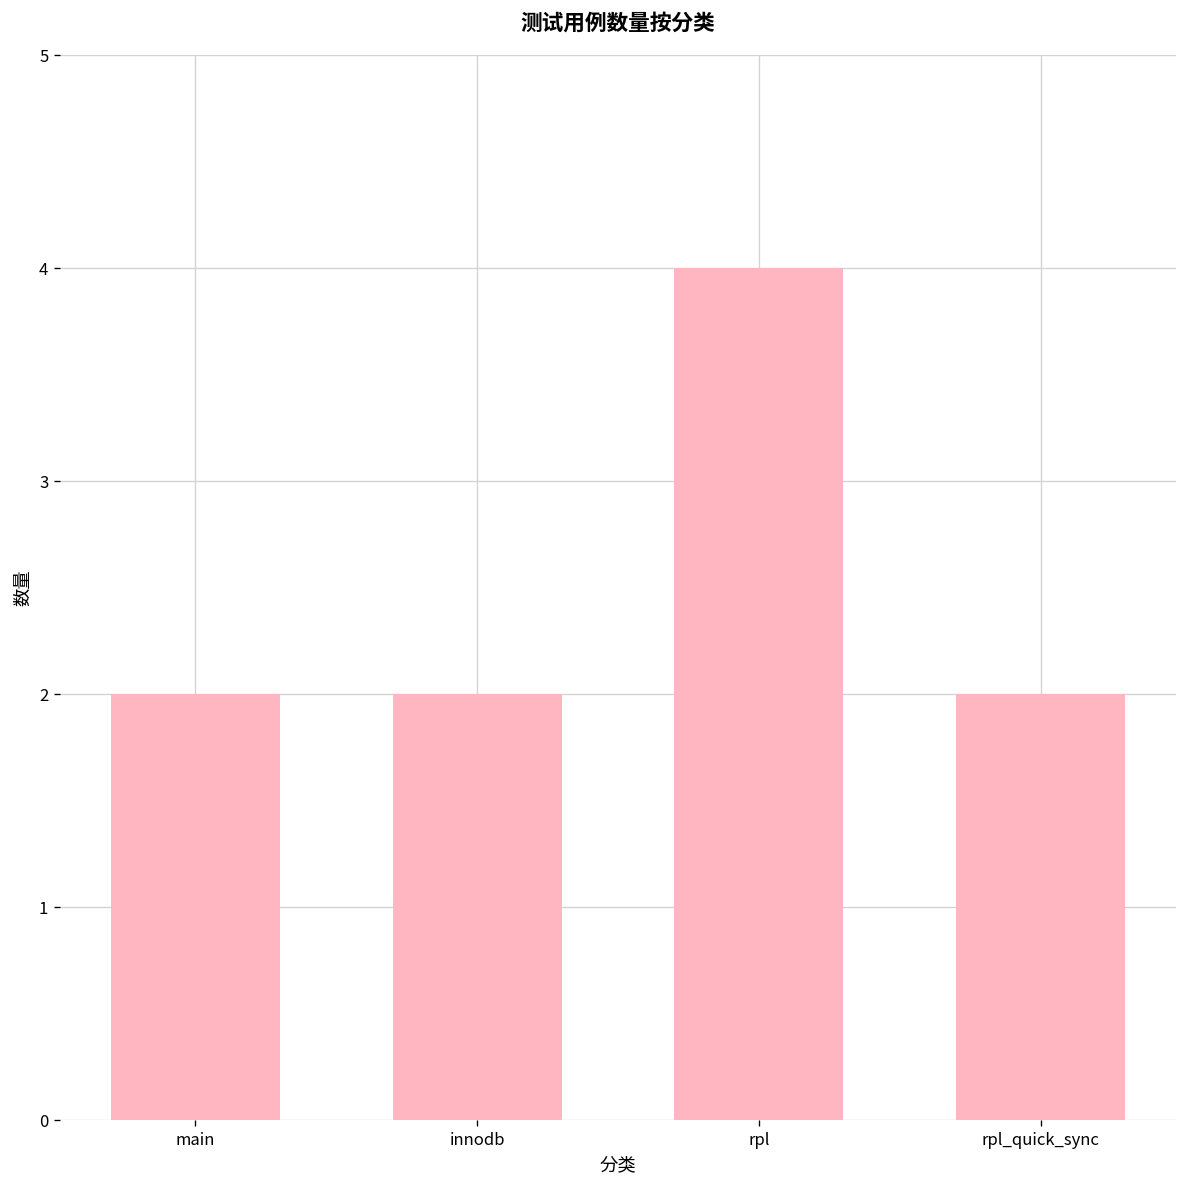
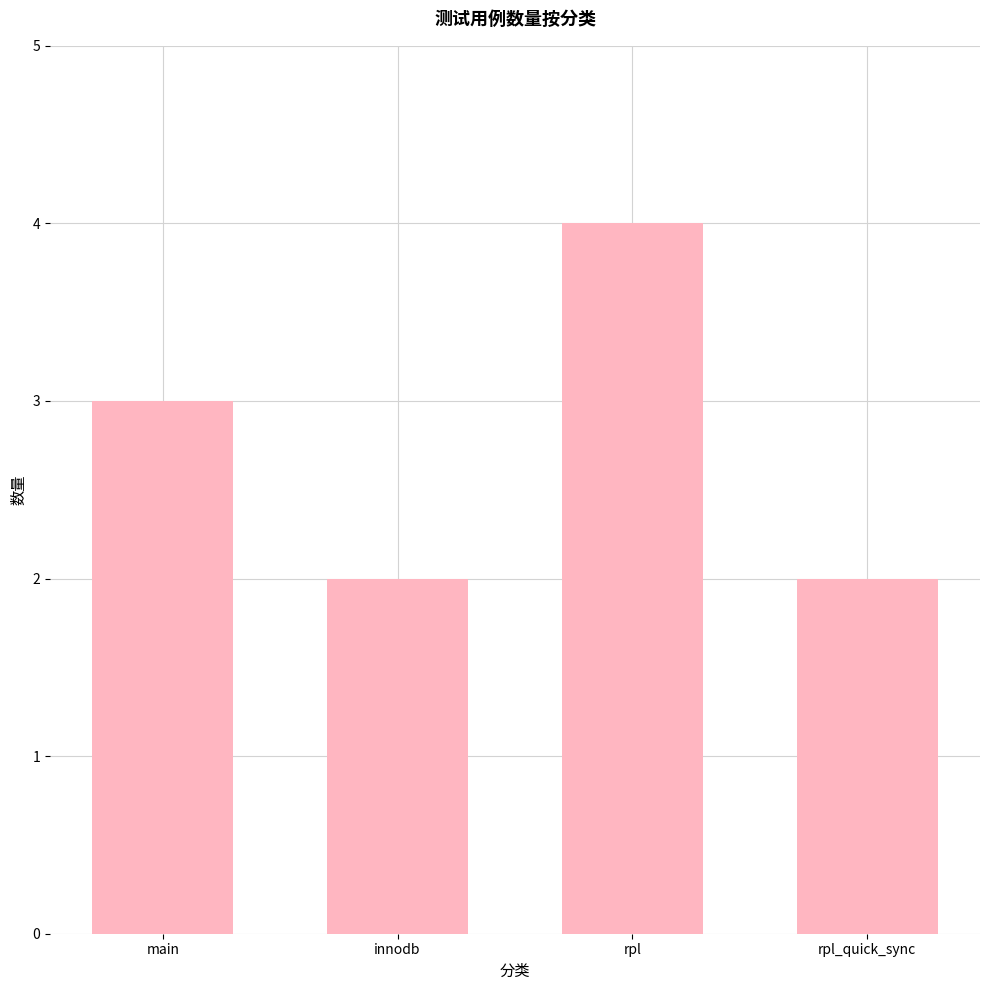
main: 2 -> 3
